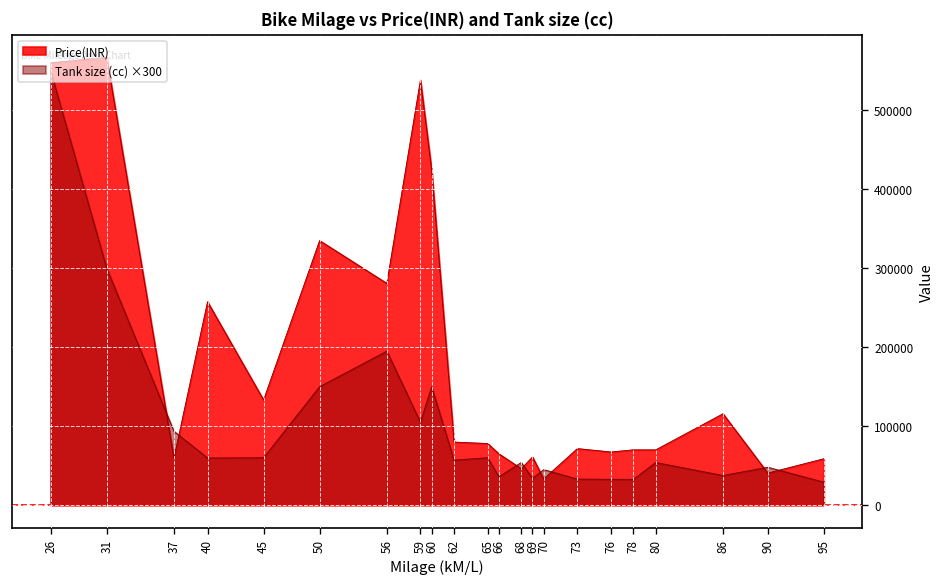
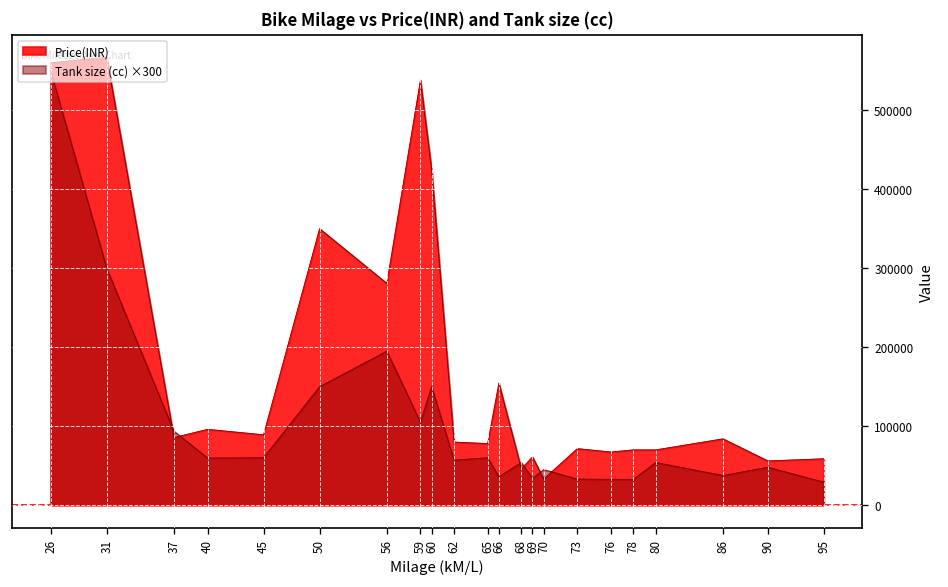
Price(INR), 37: 60000 -> 90000
Price(INR), 40: 260000 -> 100000
Price(INR), 45: 130000 -> 90000
Price(INR), 50: 330000 -> 350000
Price(INR), 66: 70000 -> 150000
Price(INR), 86: 120000 -> 80000
Price(INR), 90: 40000 -> 60000
